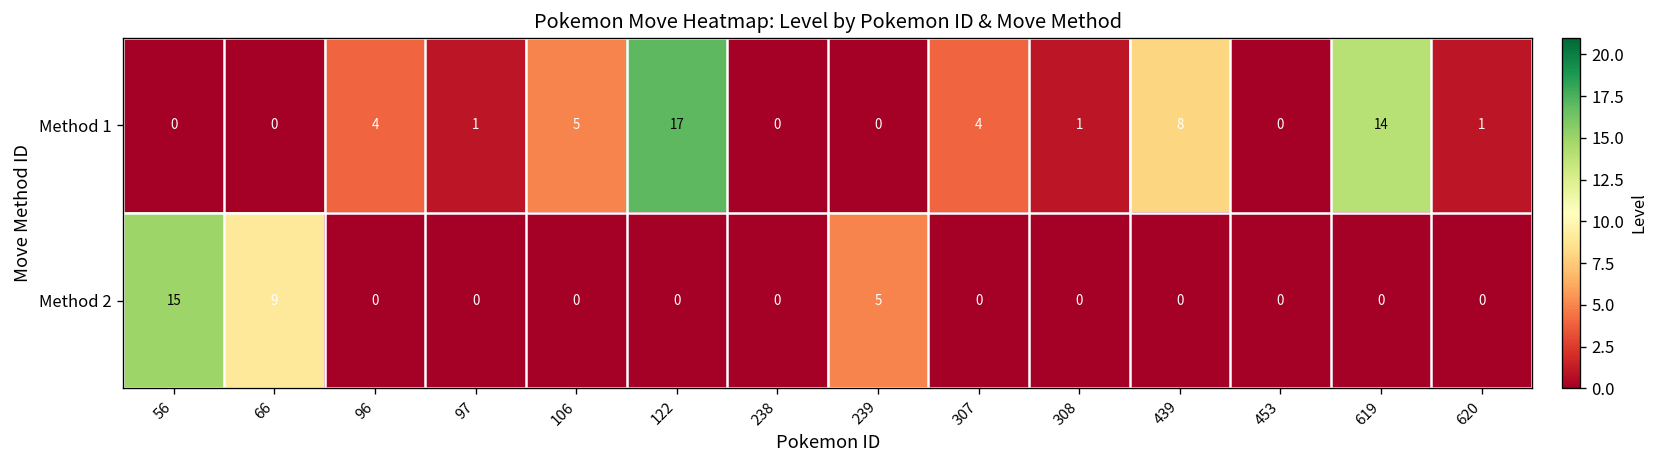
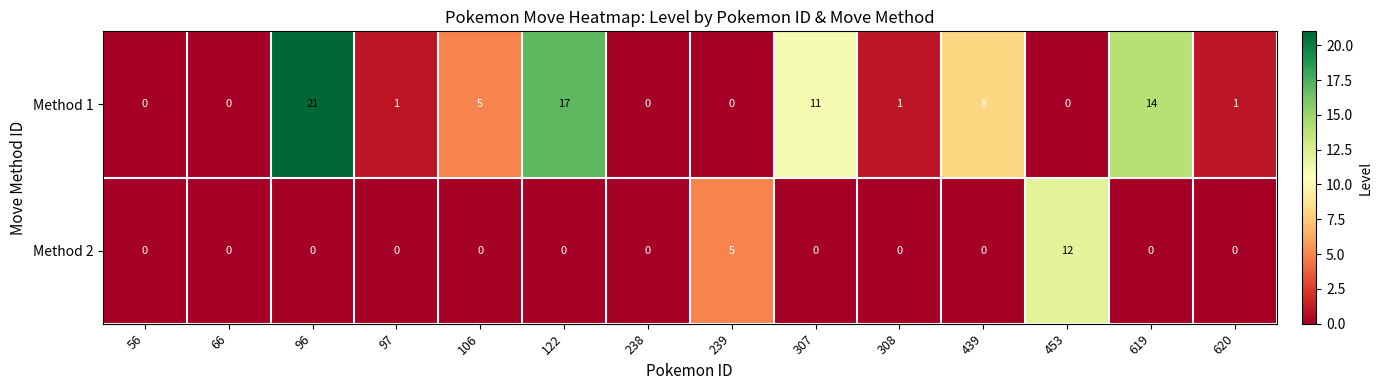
Method 1, 96: 4 -> 21
Method 1, 307: 4 -> 11
Method 2, 56: 15 -> 0
Method 2, 66: 9 -> 0
Method 2, 453: 0 -> 12
